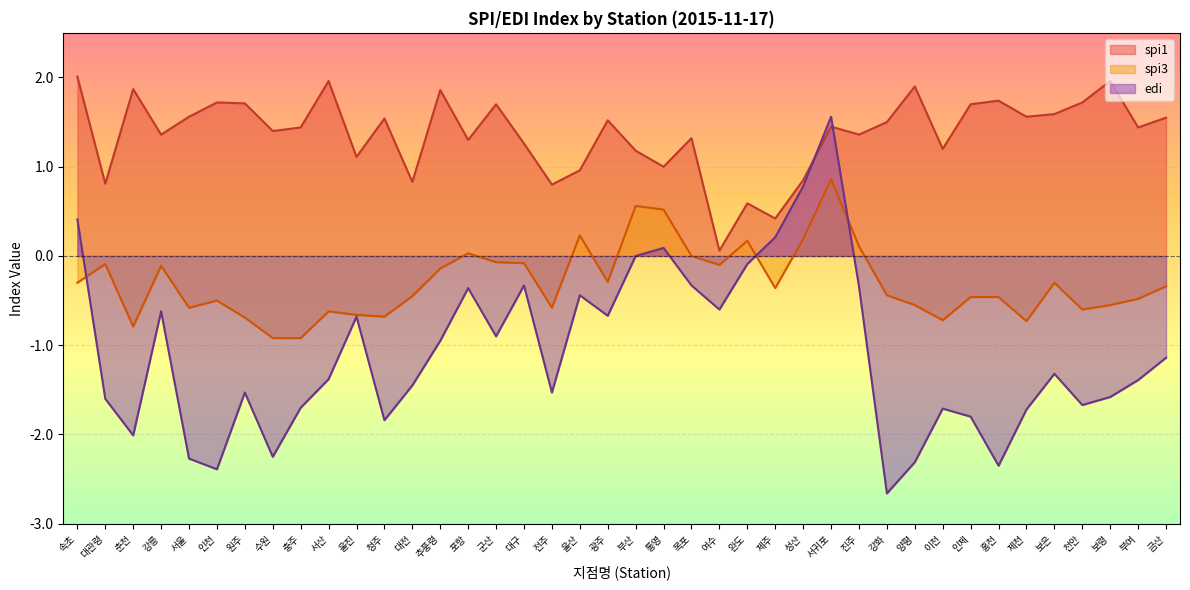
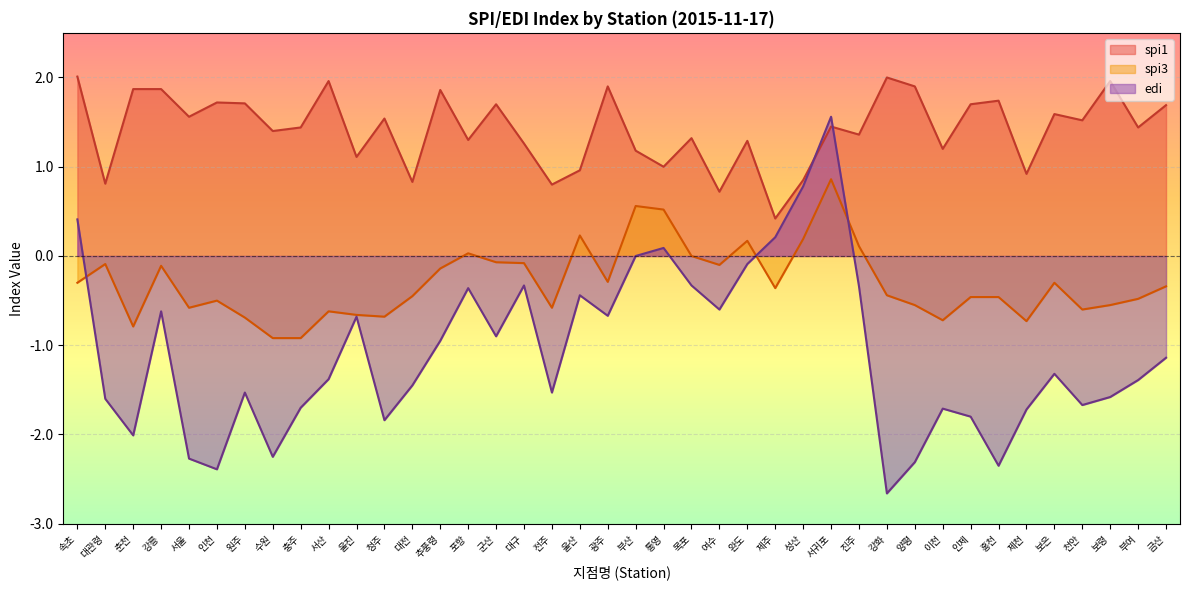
spi1, 강릉: 1.4 -> 1.9
spi1, 광주: 1.5 -> 1.9
spi1, 여수: 0.1 -> 0.7
spi1, 완도: 0.6 -> 1.3
spi1, 강화: 1.5 -> 2.0
spi1, 제천: 1.6 -> 0.9
spi1, 천안: 1.7 -> 1.5
spi1, 금산: 1.6 -> 1.7
